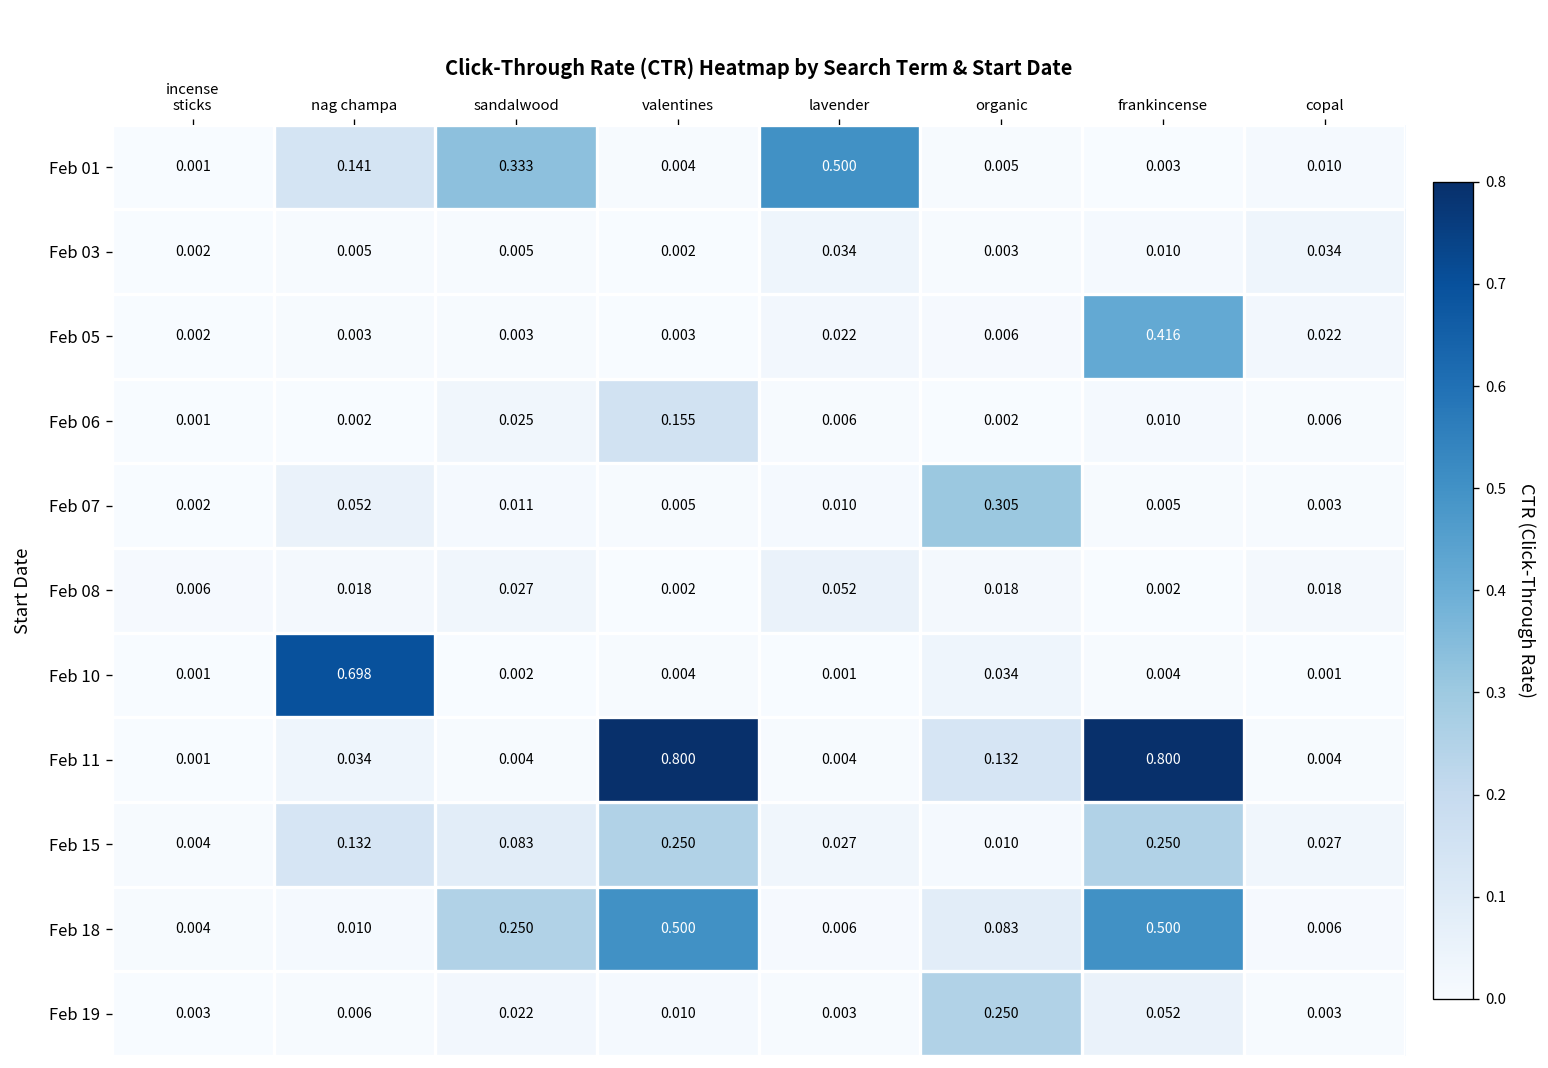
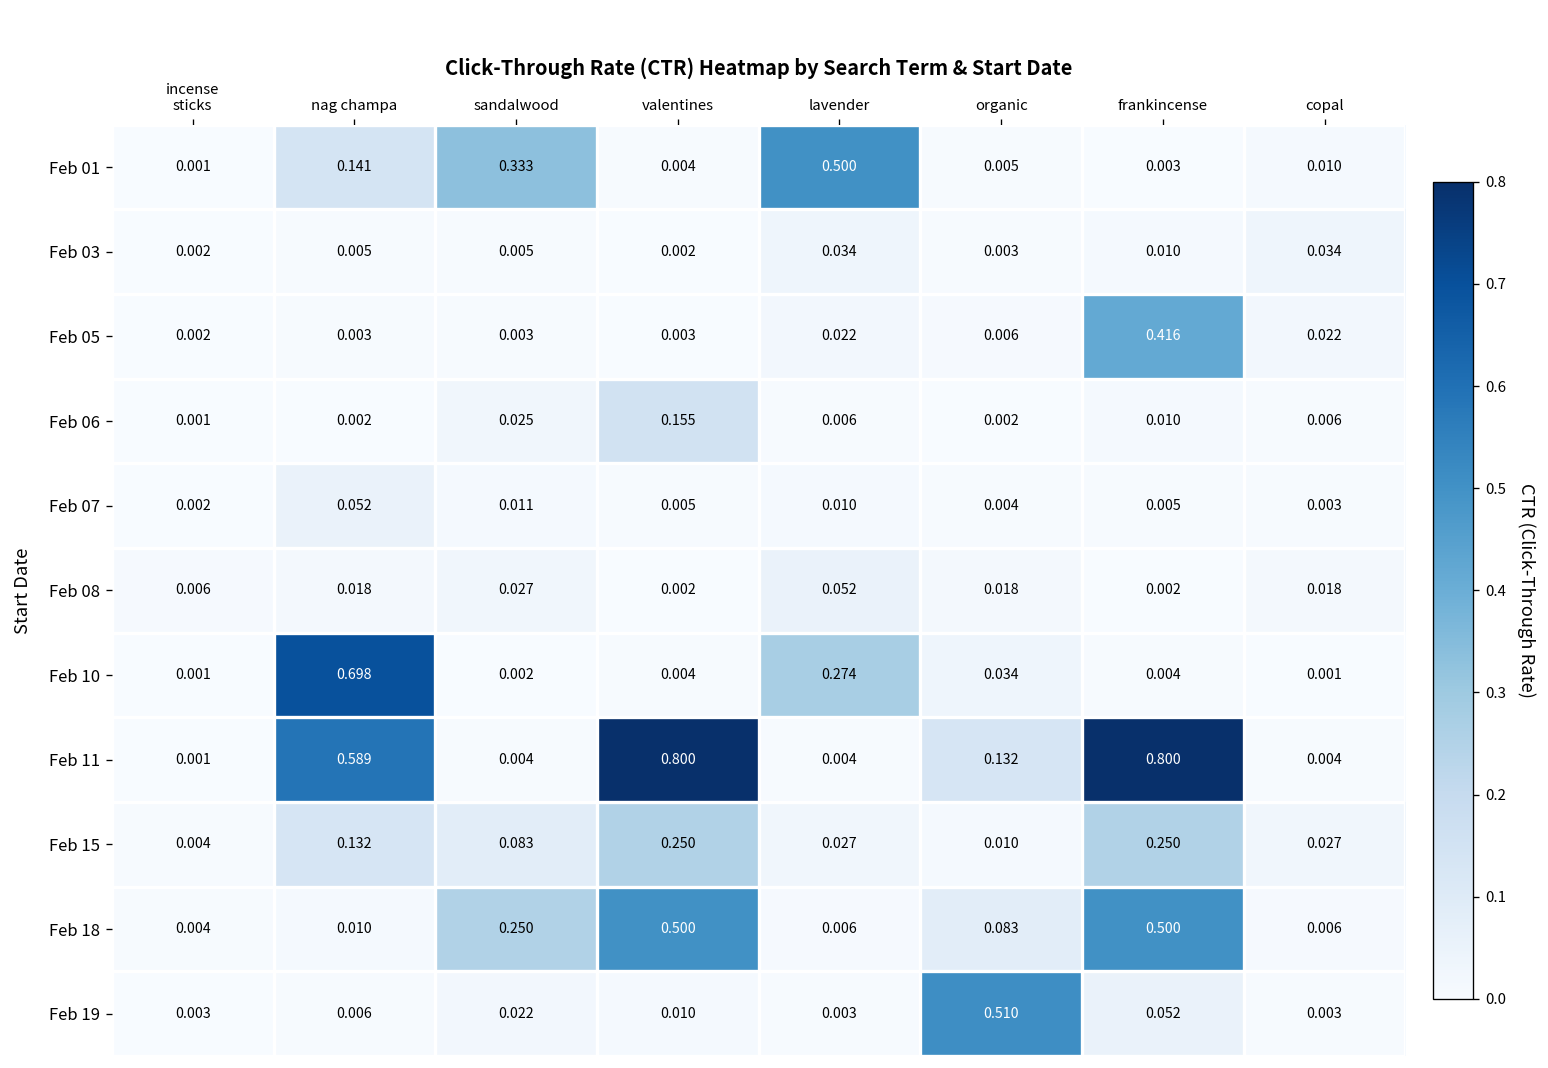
Feb 07, organic: 0.305 -> 0.004
Feb 10, lavender: 0.001 -> 0.274
Feb 11, nag champa: 0.034 -> 0.589
Feb 19, organic: 0.250 -> 0.510
